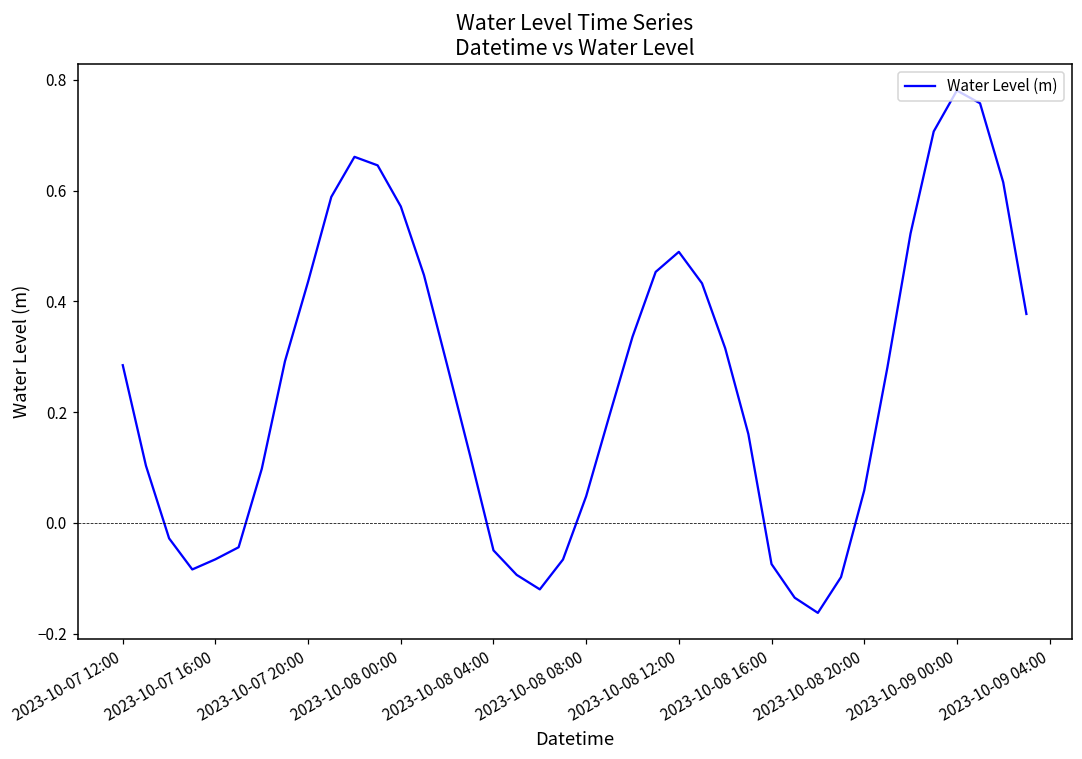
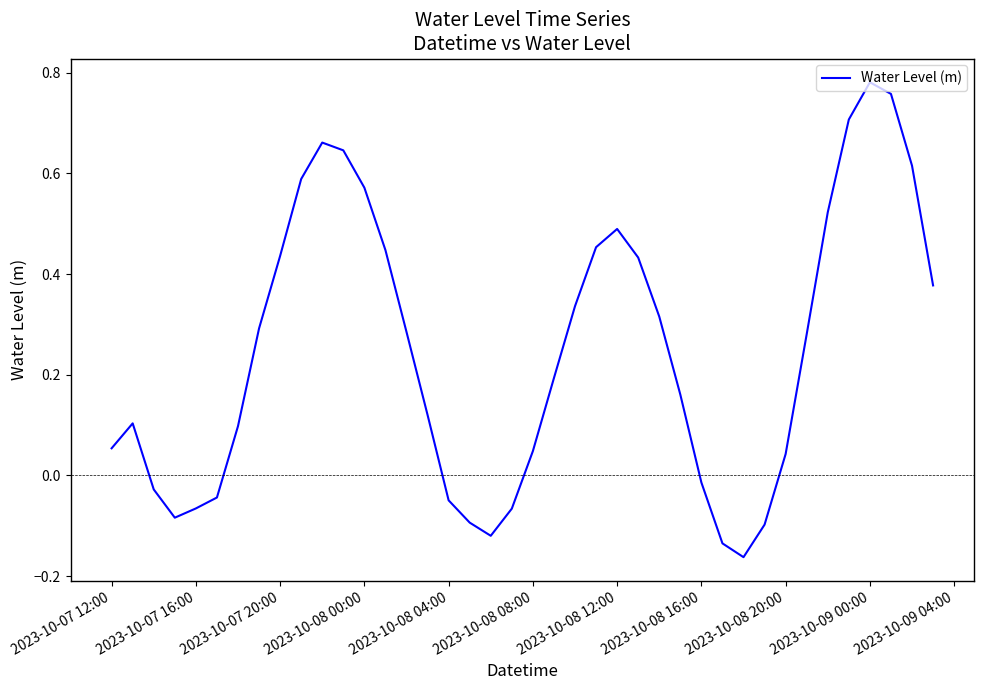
2023-10-07 12:00: 0.28 -> 0.05
2023-10-08 16:00: -0.07 -> -0.01
2023-10-08 20:00: 0.06 -> 0.04
